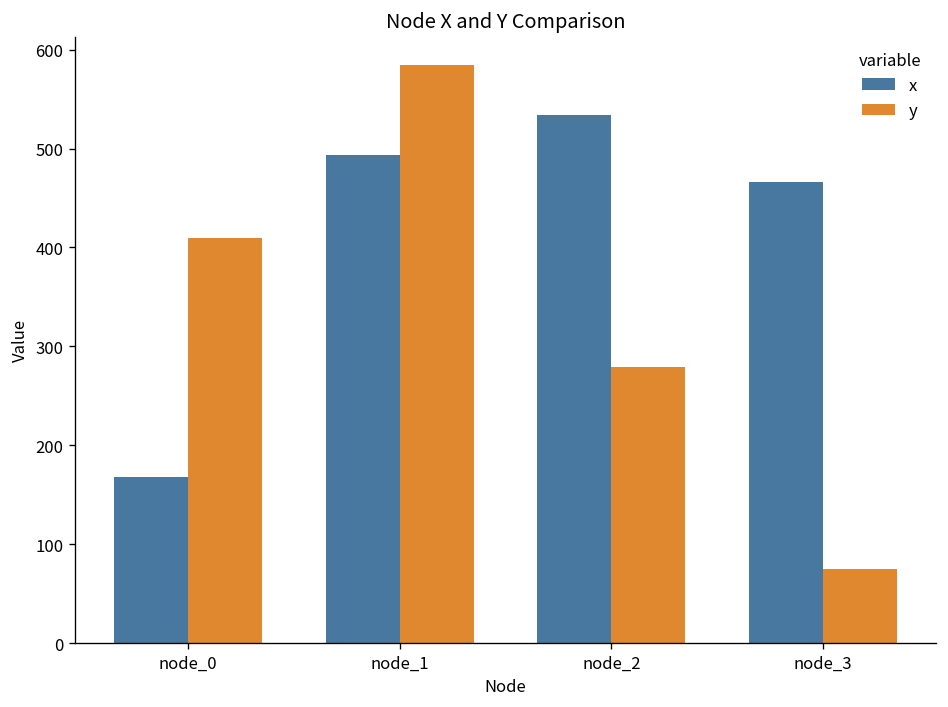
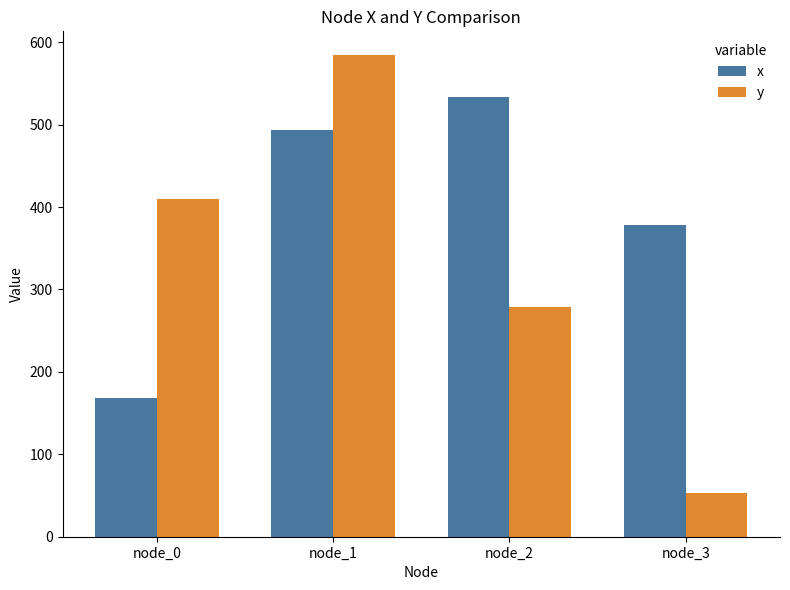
x, node_3: 470 -> 380
y, node_3: 80 -> 50
